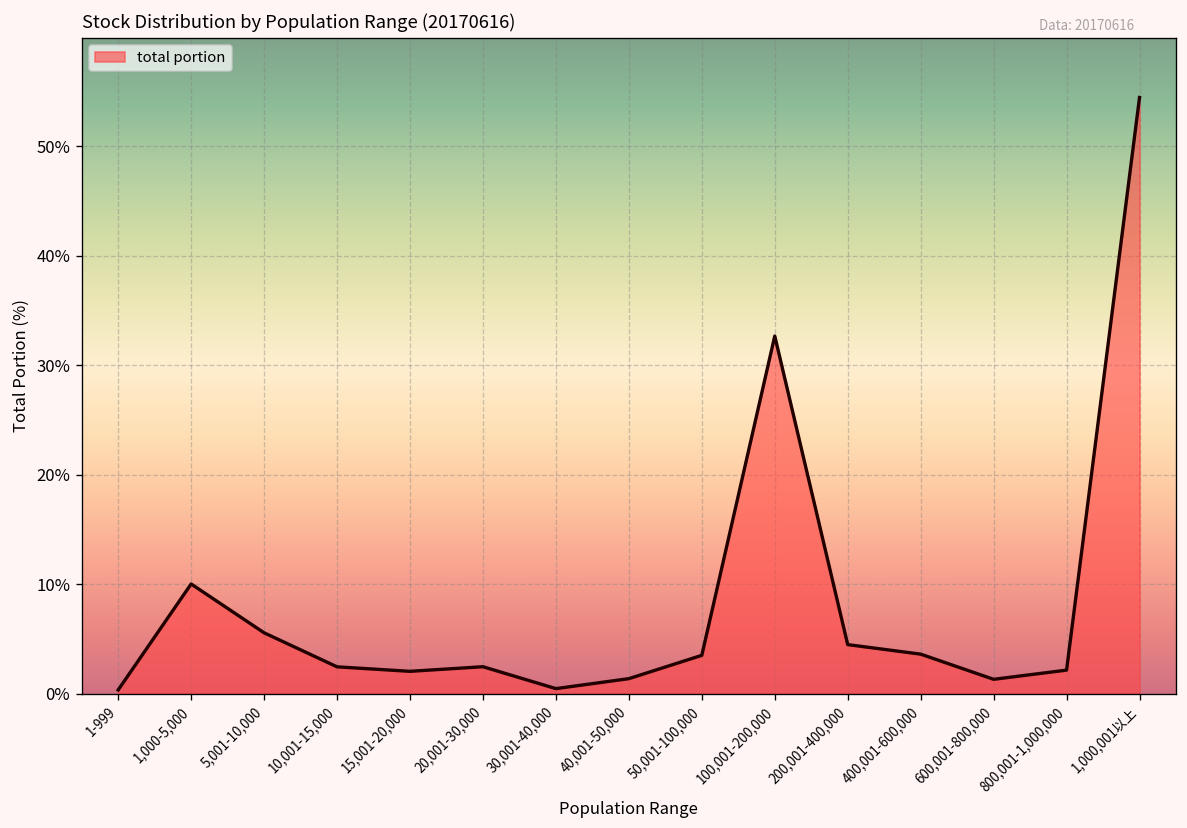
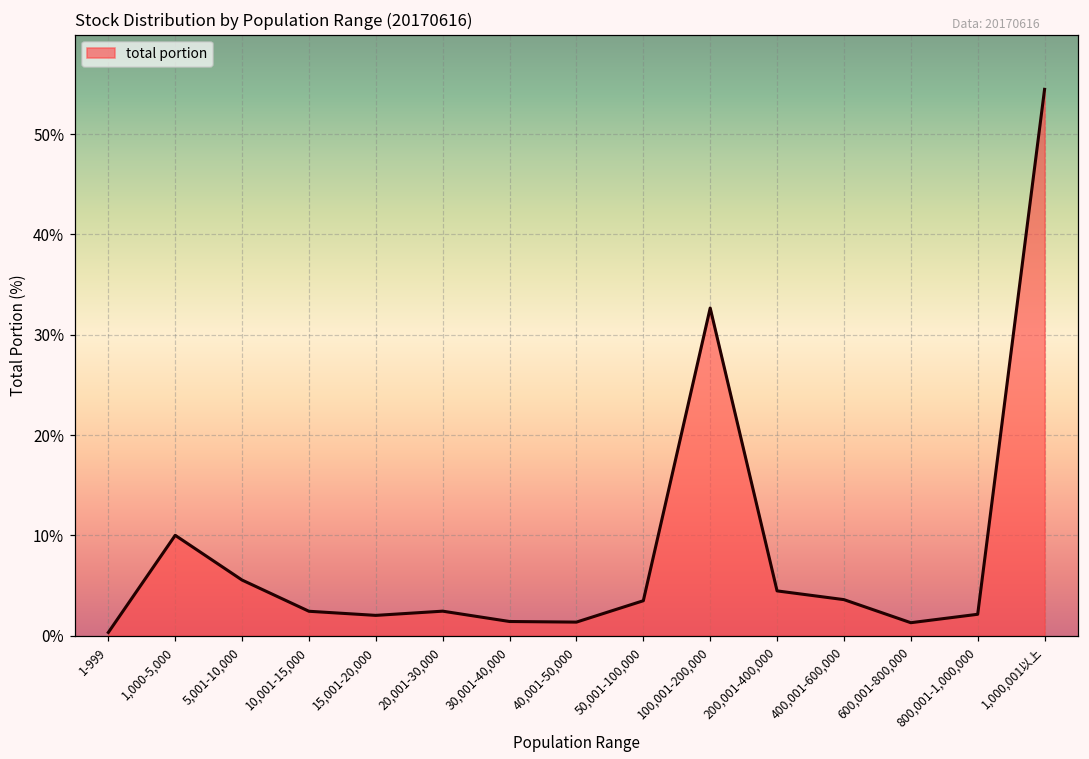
30,001-40,000: 0% -> 1%
